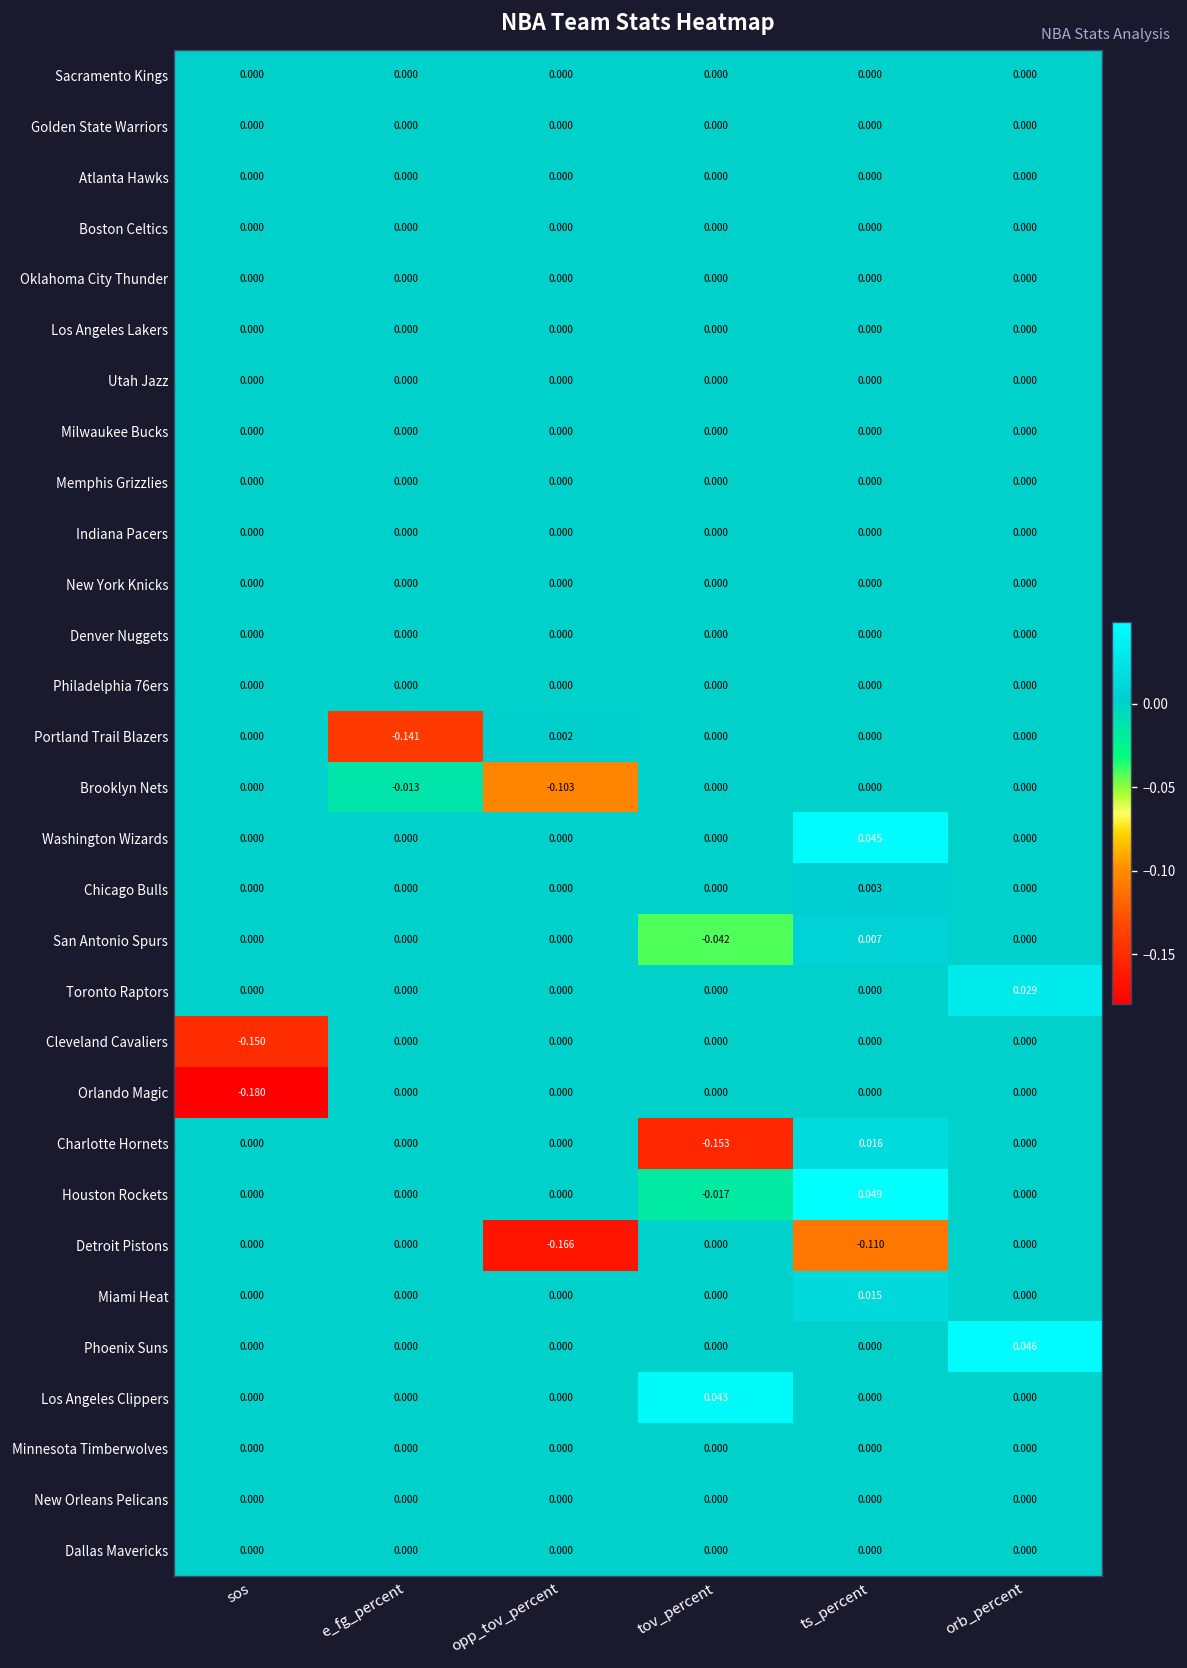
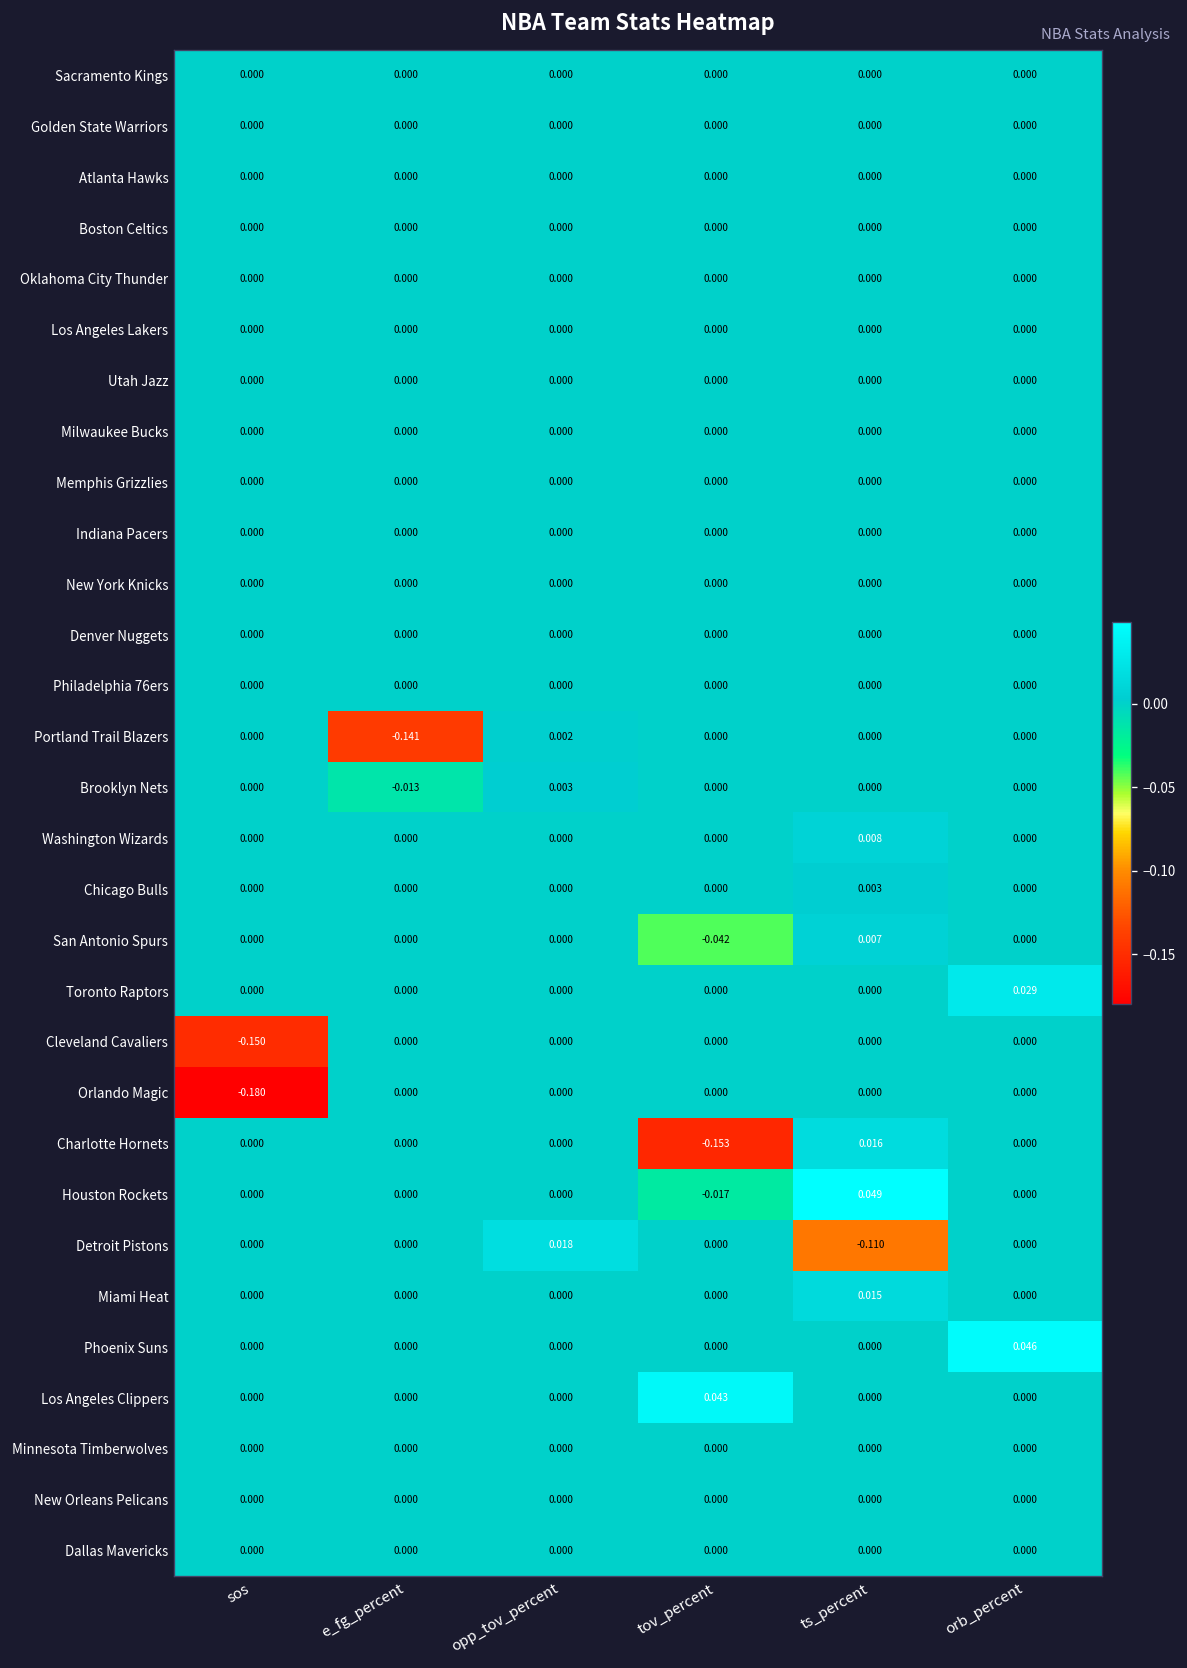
Brooklyn Nets, opp_tov_percent: -0.103 -> 0.003
Washington Wizards, ts_percent: 0.045 -> 0.008
Detroit Pistons, opp_tov_percent: -0.166 -> 0.018
